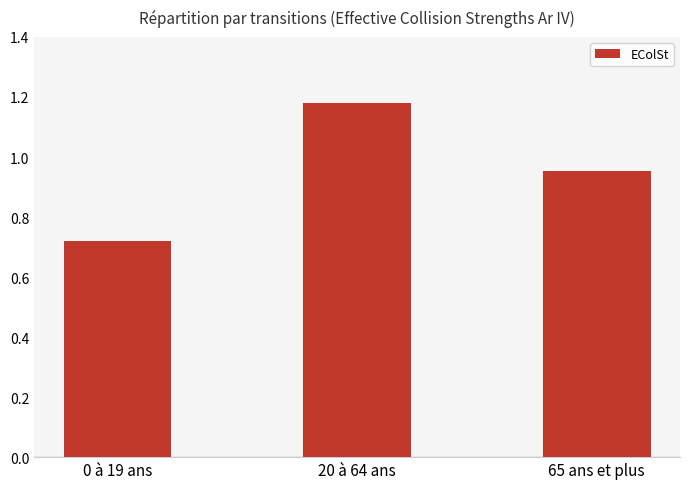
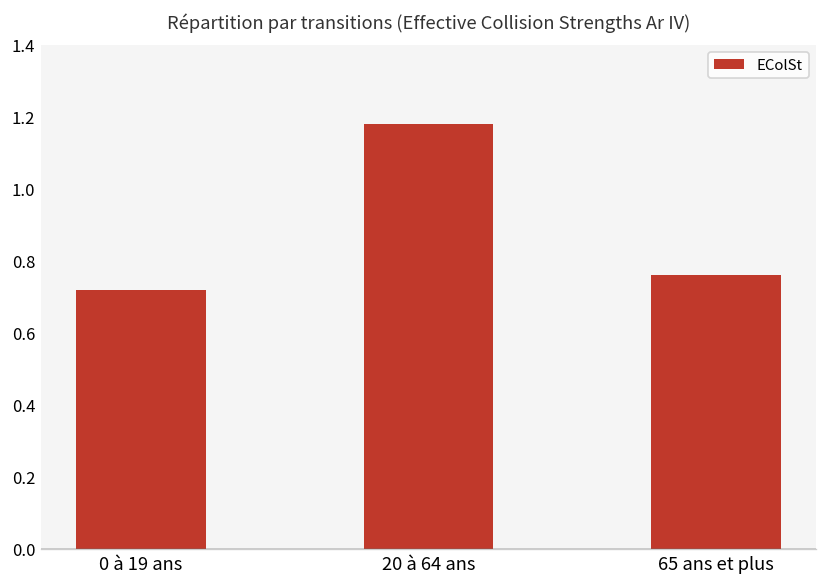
65 ans et plus: 0.95 -> 0.76
